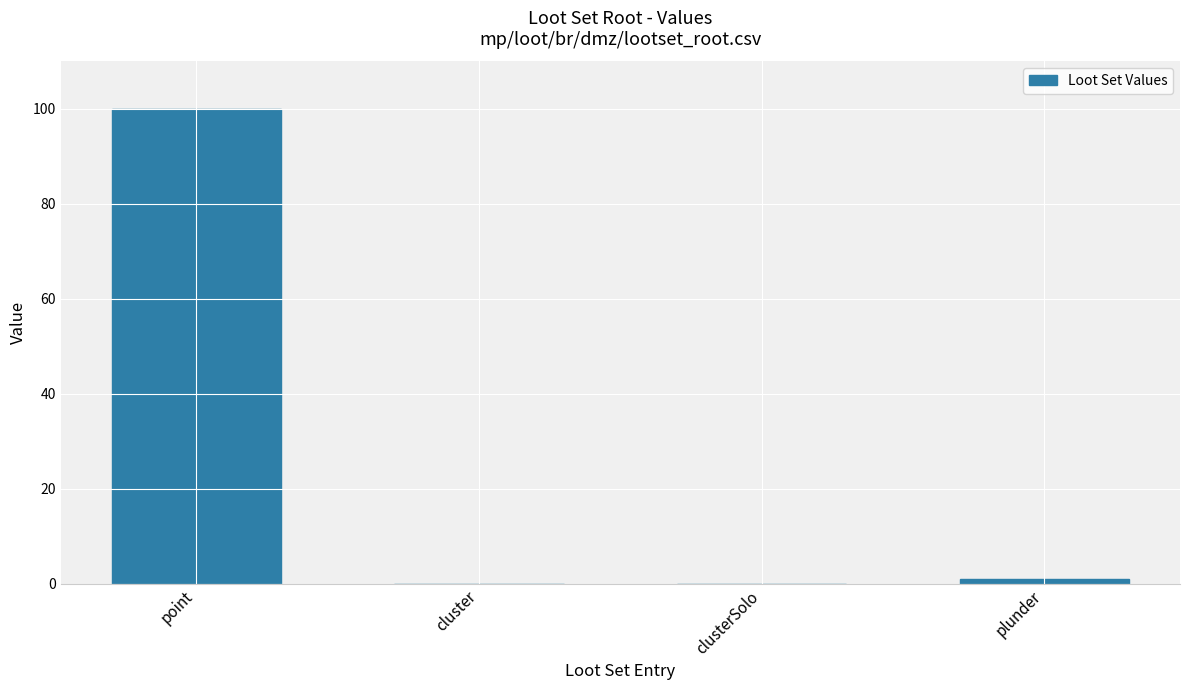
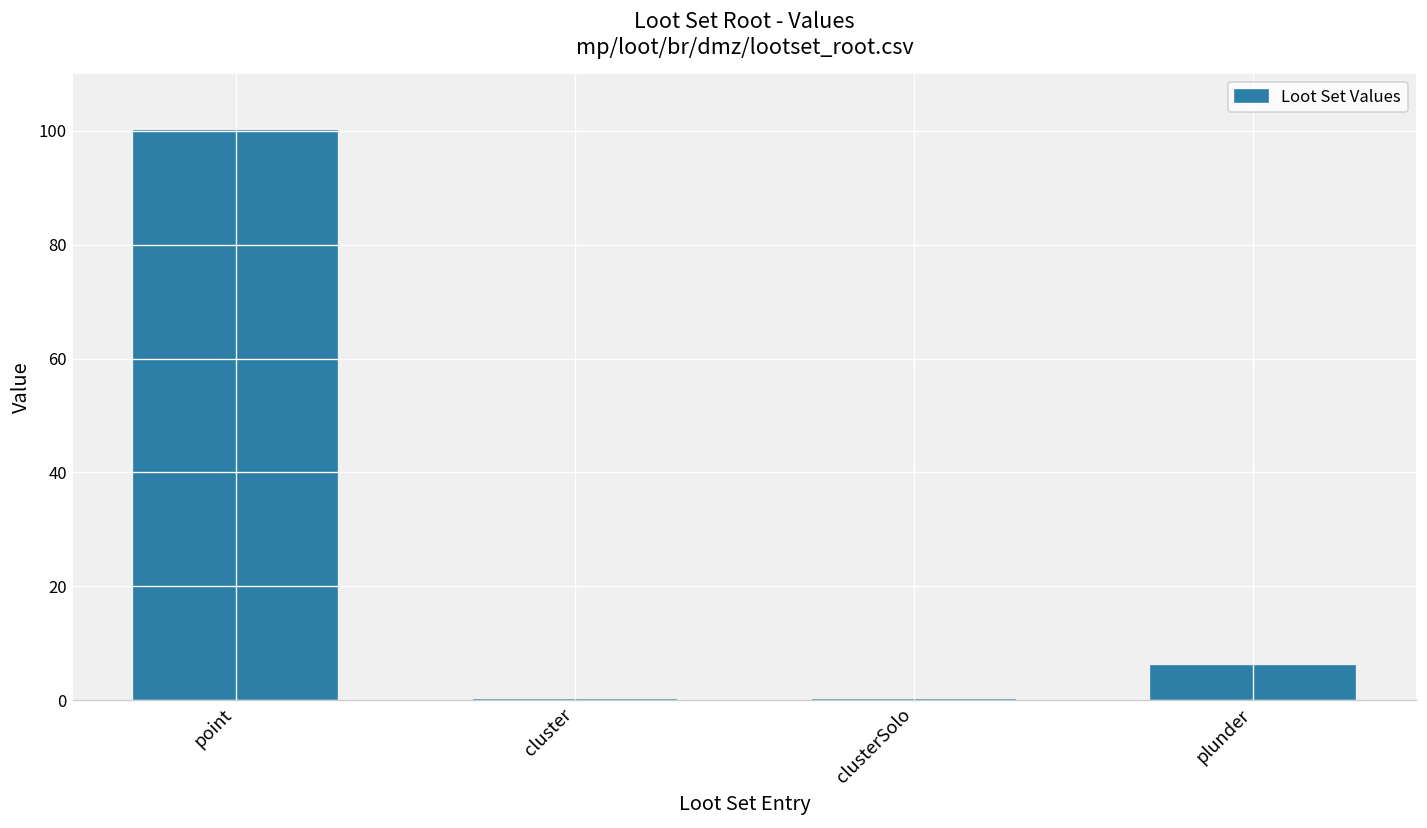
plunder: 1 -> 6
